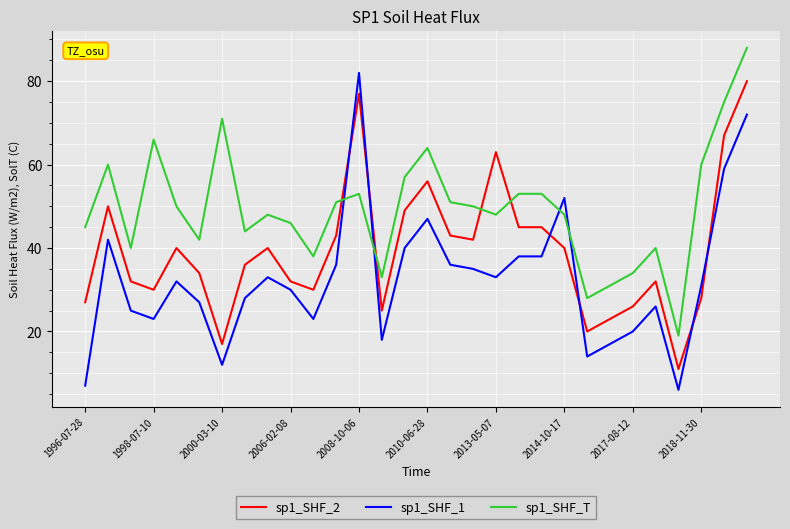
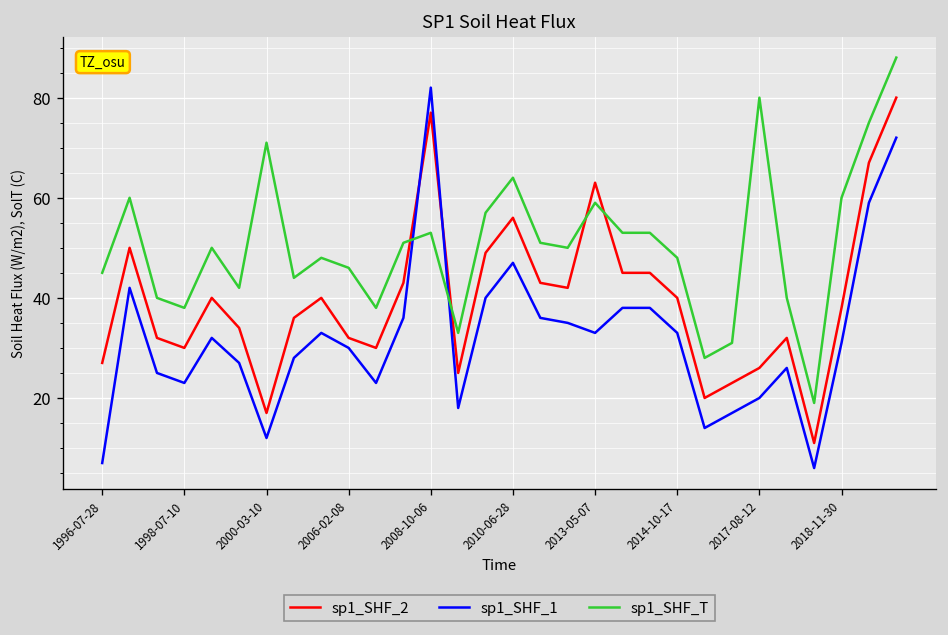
sp1_SHF_T, 1998-07-10: 66 -> 38
sp1_SHF_T, 2013-05-07: 48 -> 59
sp1_SHF_1, 2014-10-17: 52 -> 33
sp1_SHF_T, 2017-08-12: 34 -> 80
sp1_SHF_2, 2018-11-30: 28 -> 38
